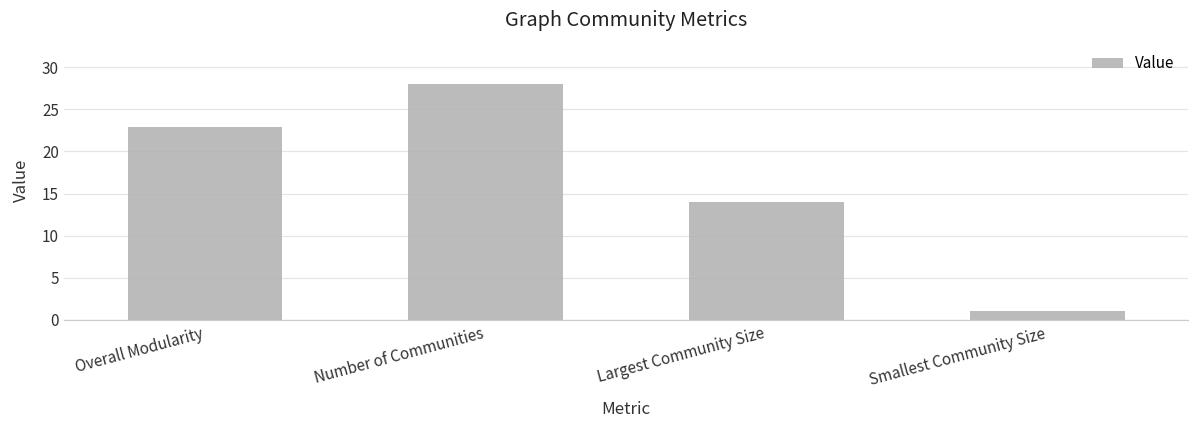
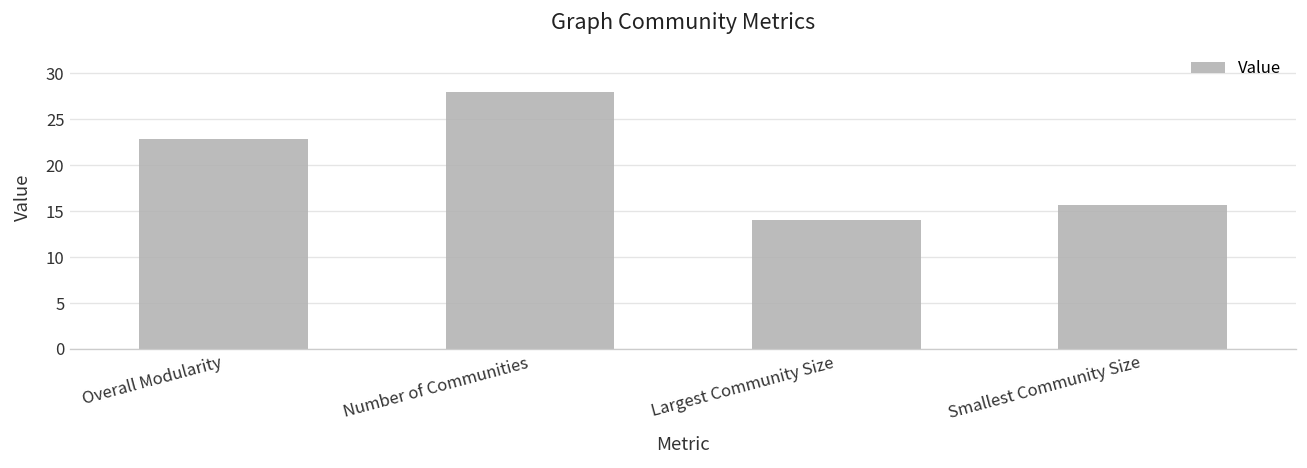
Smallest Community Size: 1 -> 16
